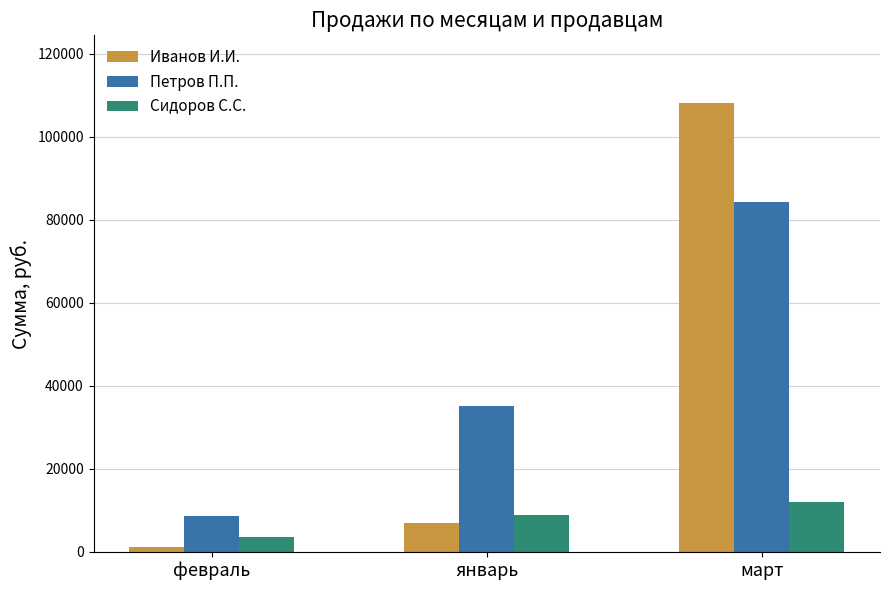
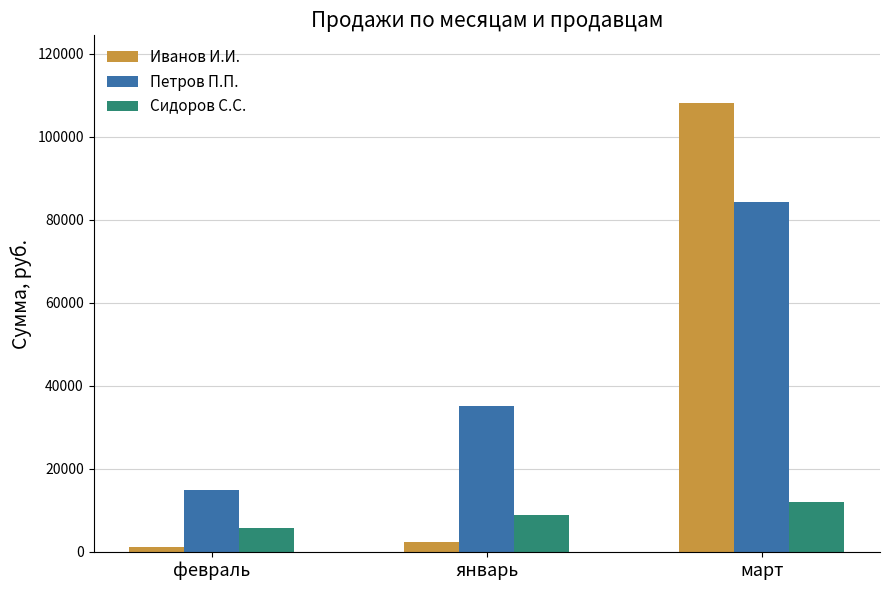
Петров П.П., февраль: 9000 -> 15000
Сидоров С.С., февраль: 4000 -> 6000
Иванов И.И., январь: 7000 -> 2000
